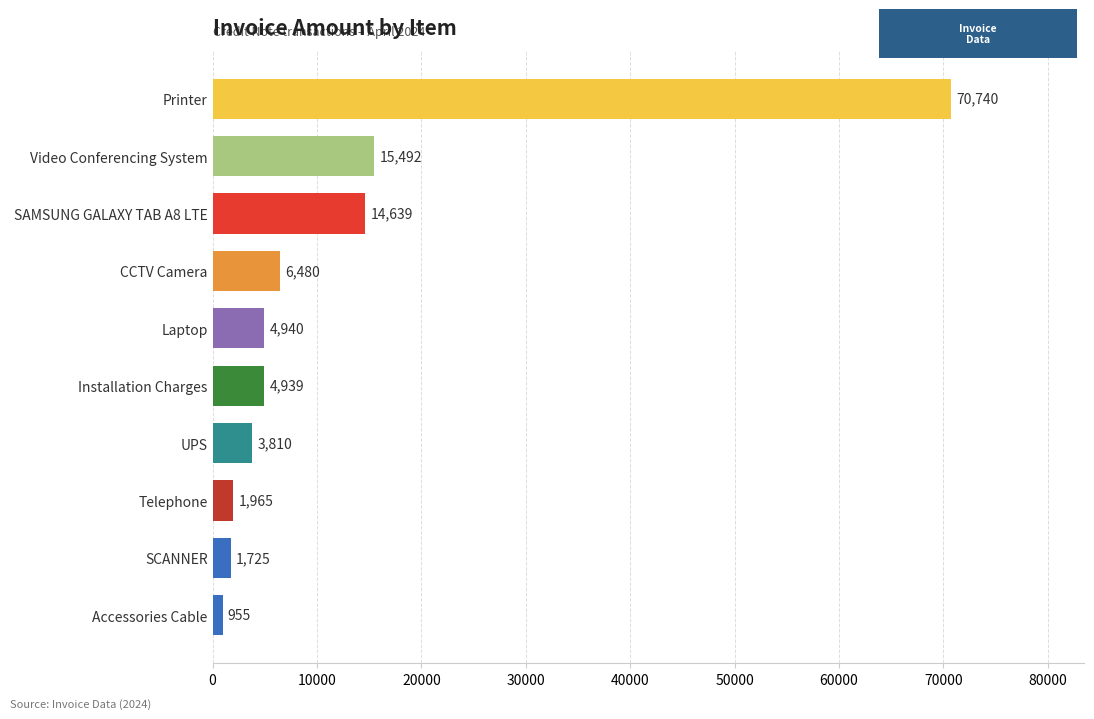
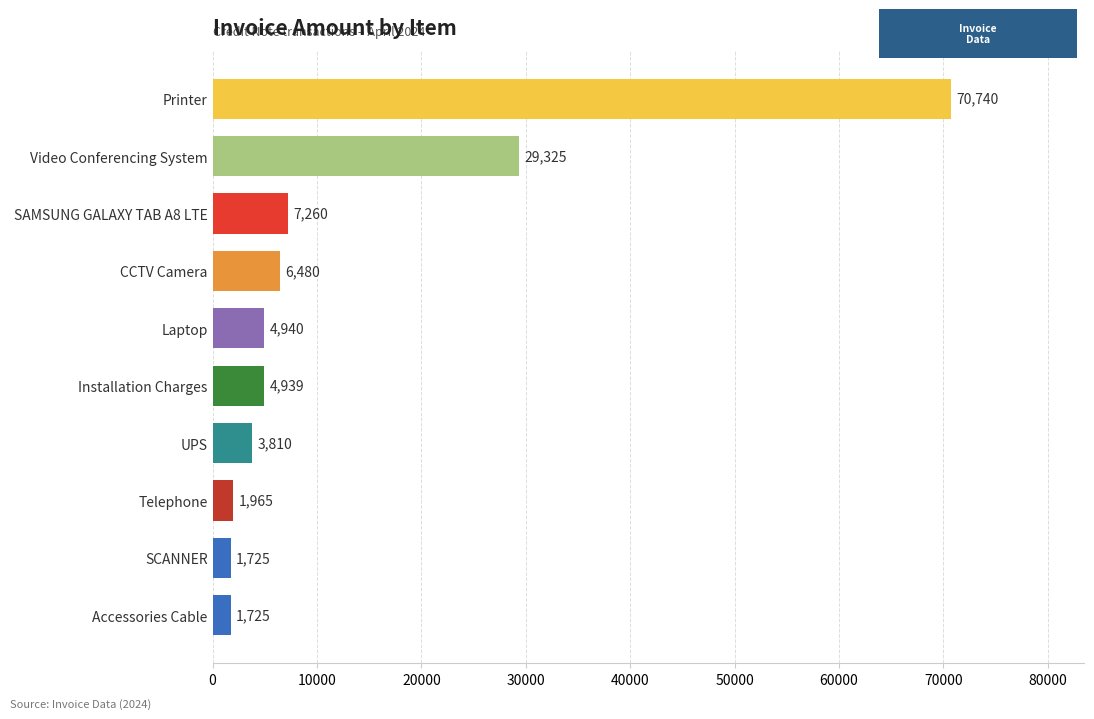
Video Conferencing System: 15,492 -> 29,325
SAMSUNG GALAXY TAB A8 LTE: 14,639 -> 7,260
Accessories Cable: 955 -> 1,725
